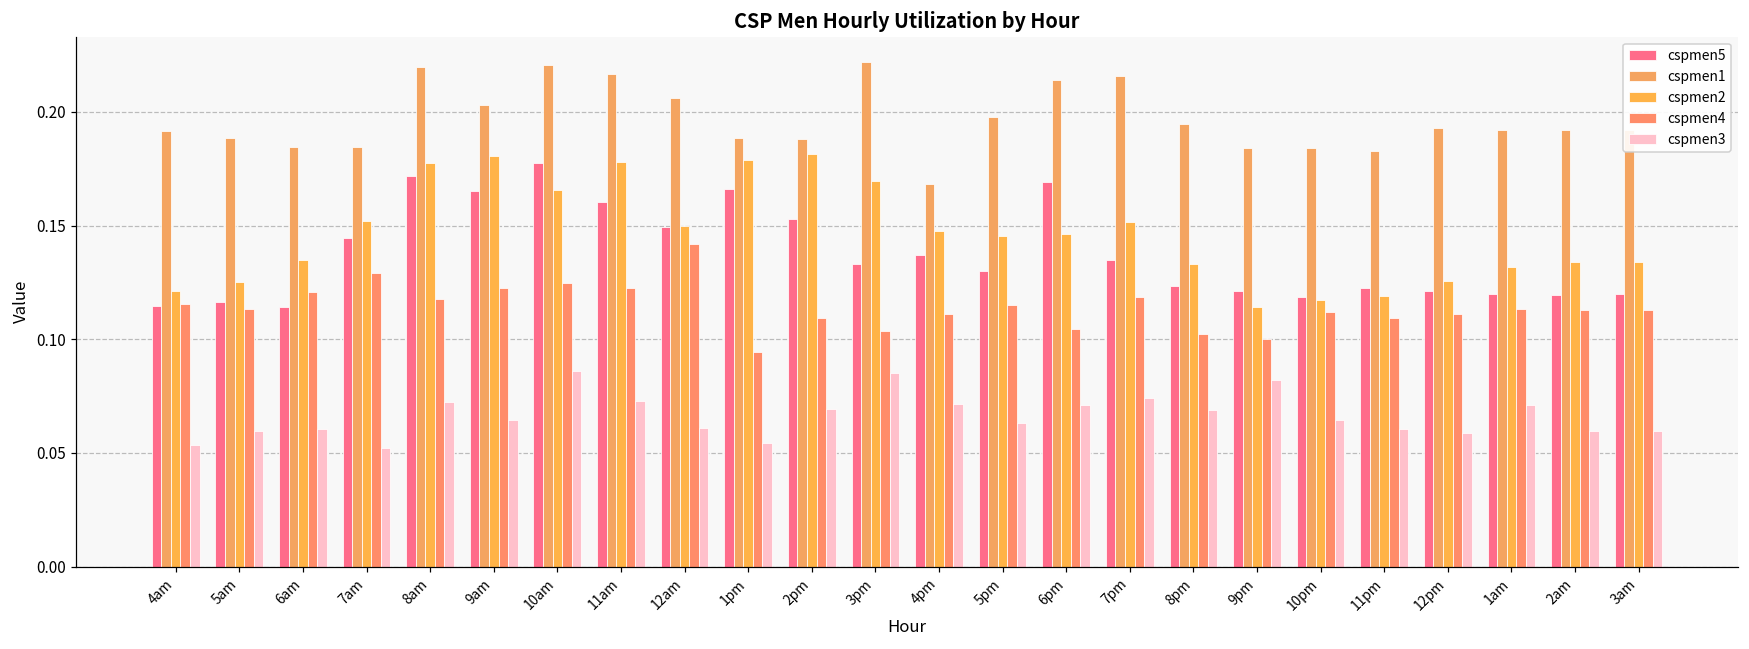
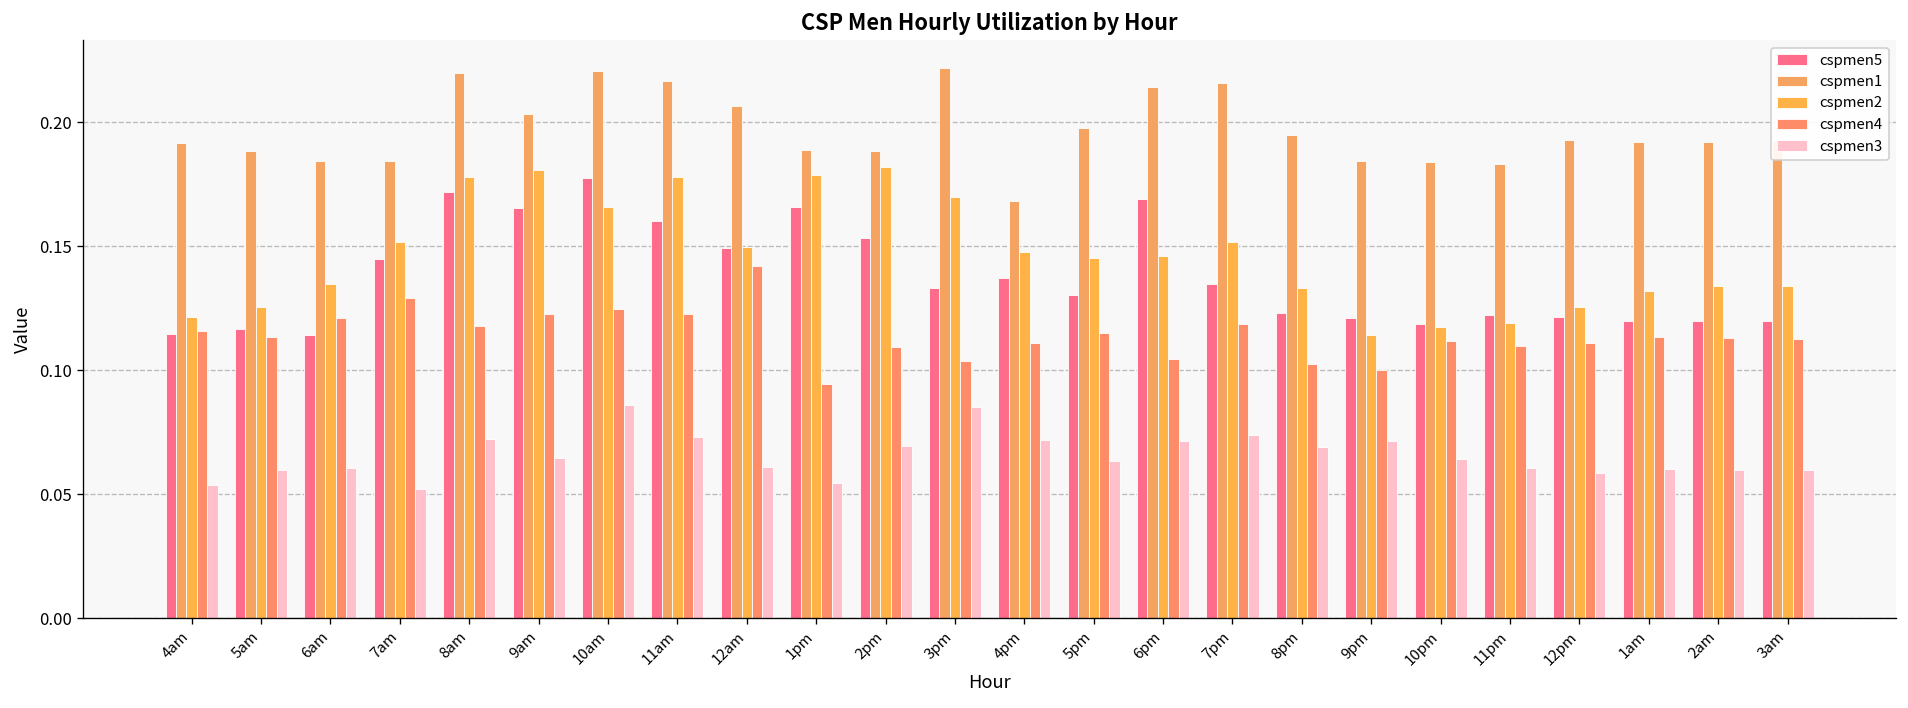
cspmen3, 9pm: 0.082 -> 0.072
cspmen3, 1am: 0.071 -> 0.060
